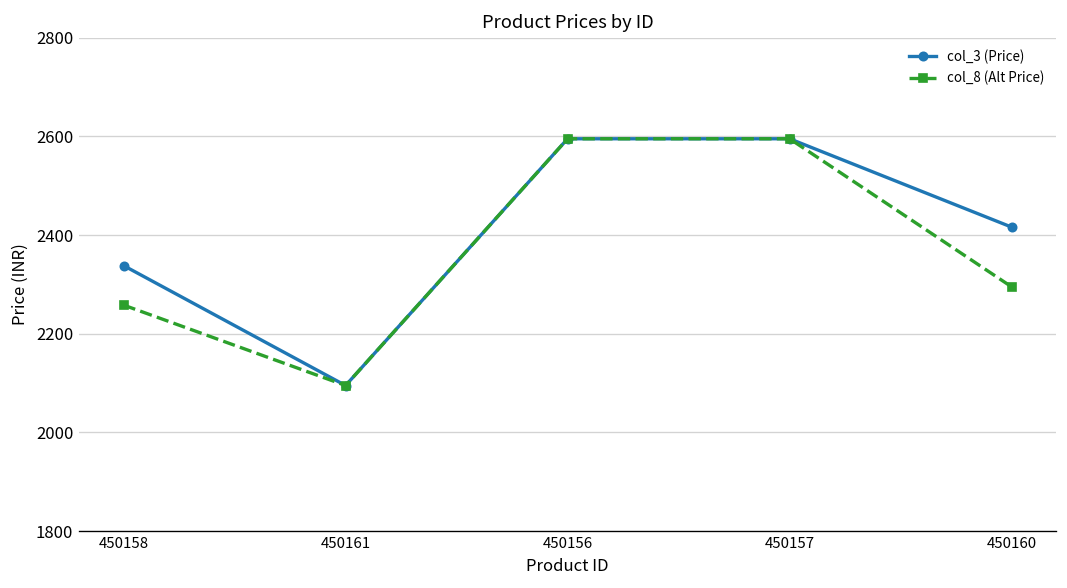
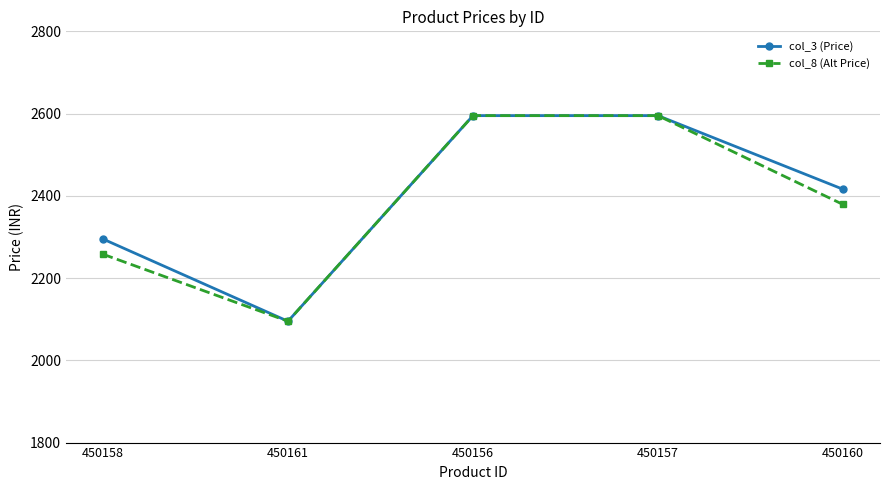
col_3 (Price), 450158: 2340 -> 2300
col_8 (Alt Price), 450160: 2300 -> 2380
